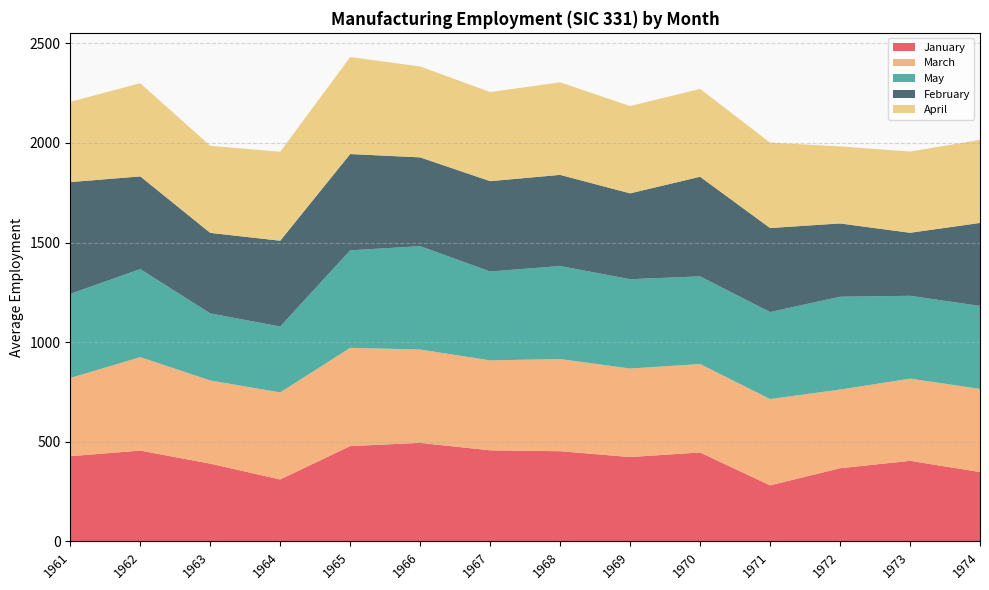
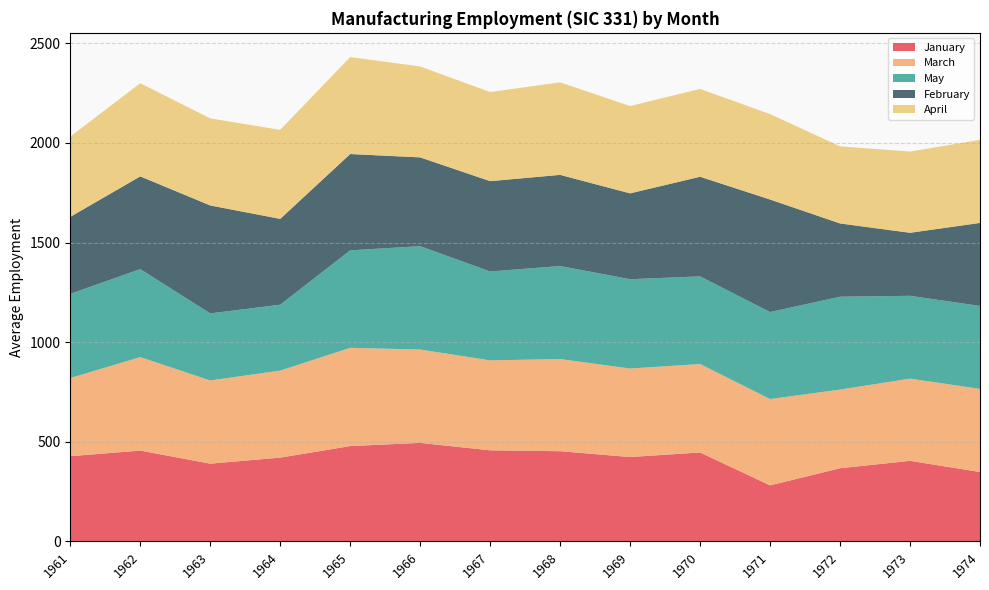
February, 1961: 560 -> 390
February, 1963: 400 -> 540
January, 1964: 310 -> 420
February, 1971: 420 -> 560
